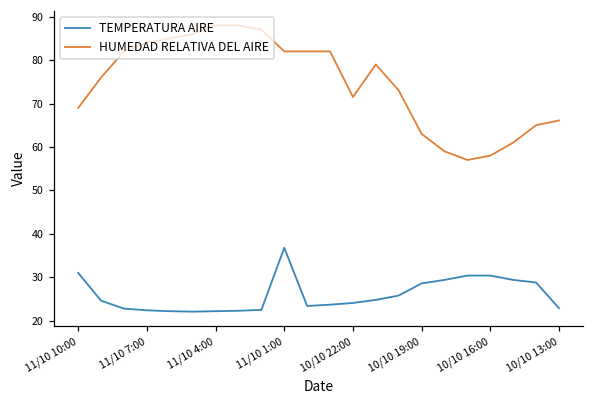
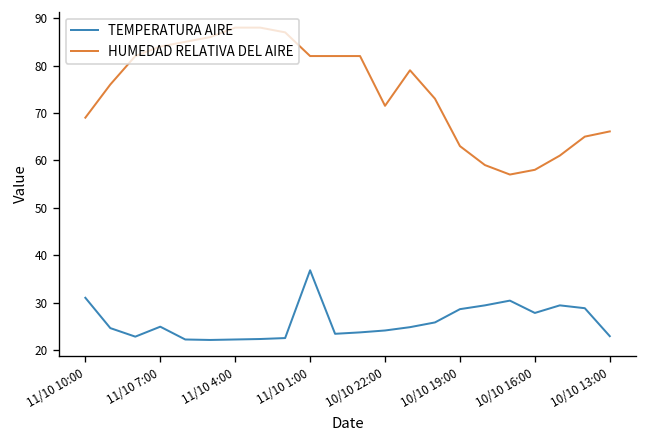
TEMPERATURA AIRE, 11/10 7:00: 22 -> 25
TEMPERATURA AIRE, 10/10 16:00: 30 -> 28
